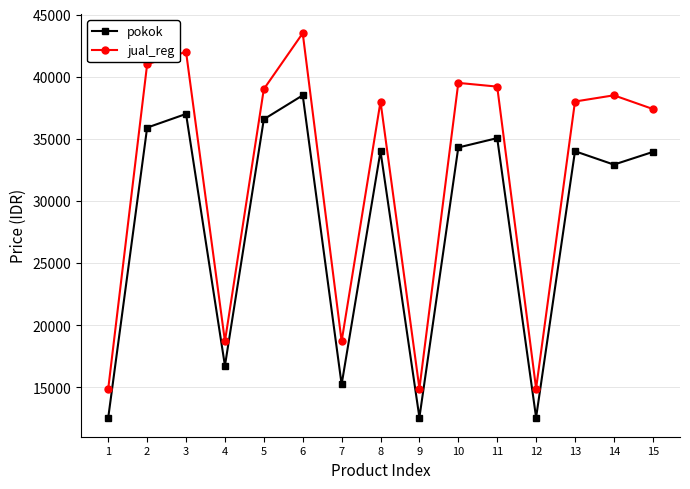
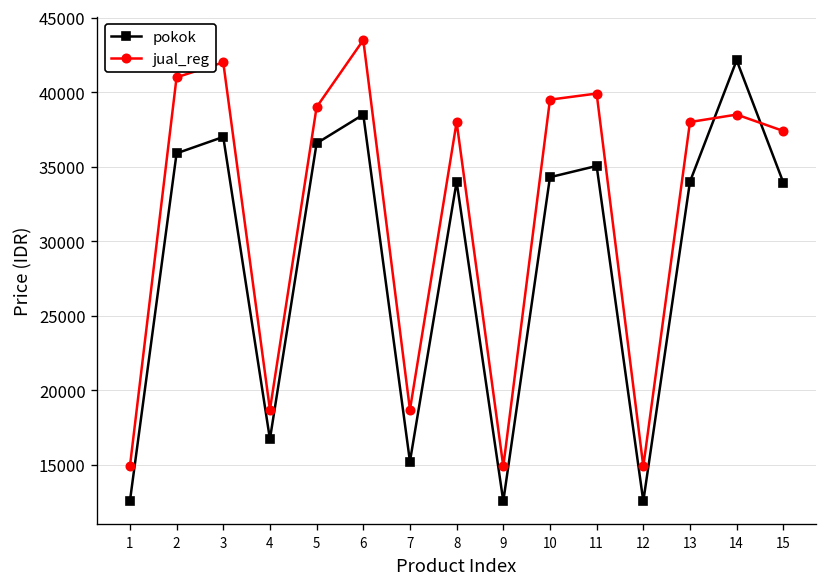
jual_reg, 11: 39200 -> 39900
pokok, 14: 32900 -> 42100
